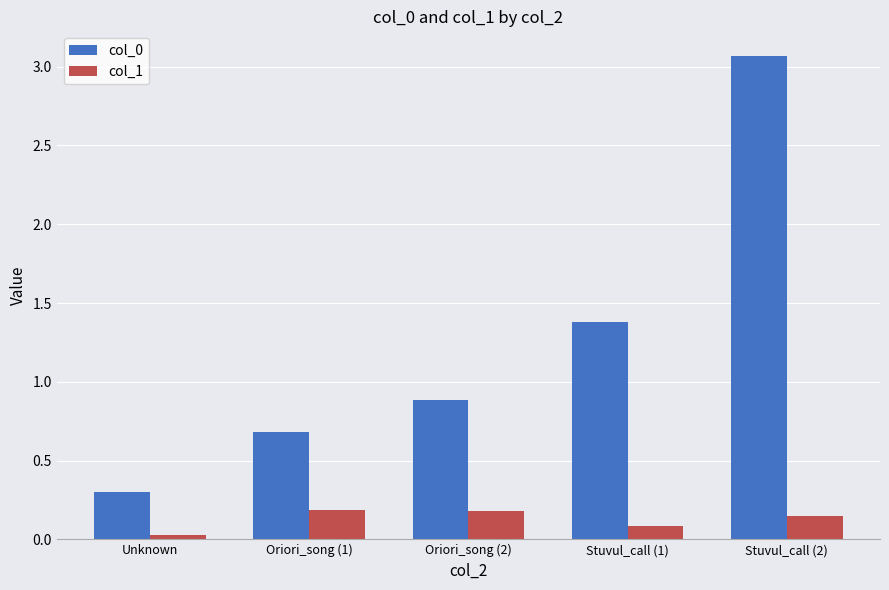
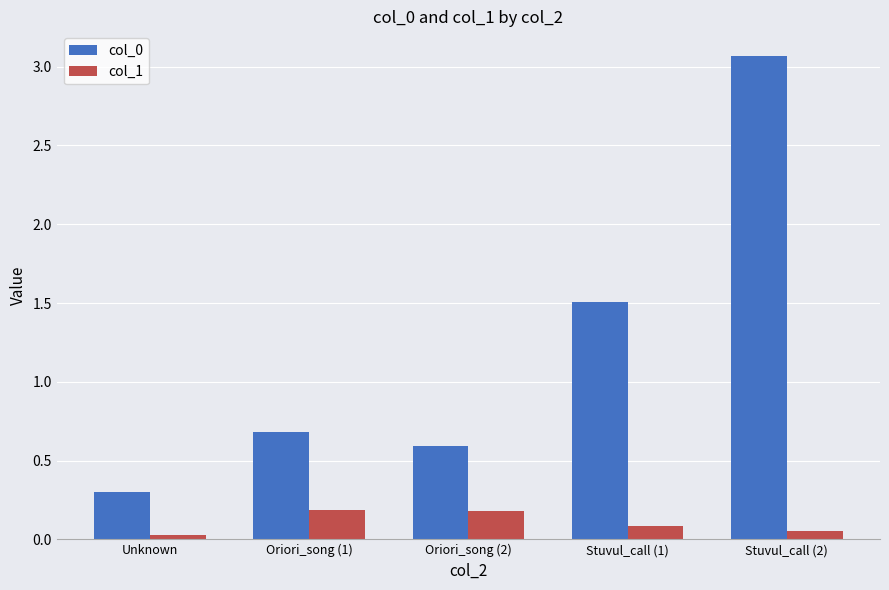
col_0, Oriori_song (2): 0.88 -> 0.59
col_0, Stuvul_call (1): 1.38 -> 1.51
col_1, Stuvul_call (2): 0.15 -> 0.05
